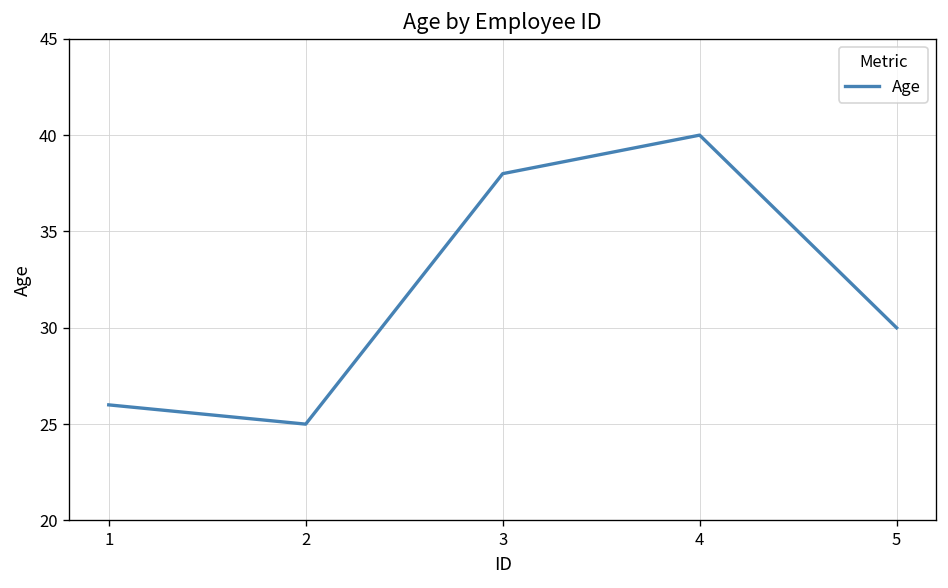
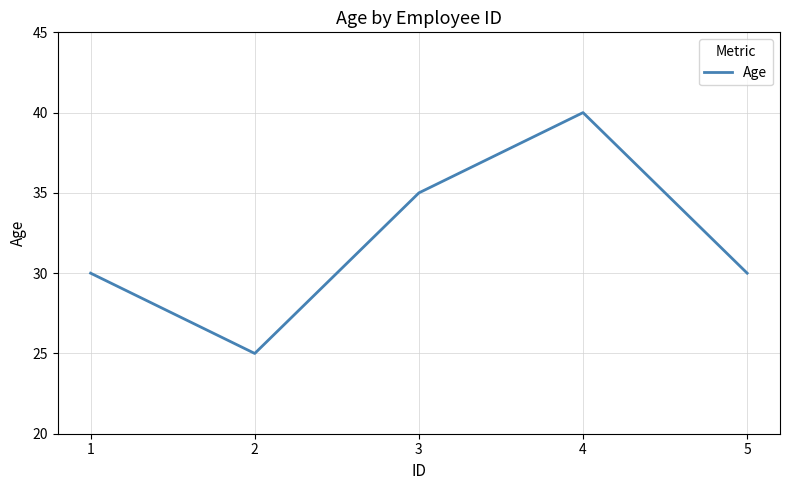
1: 26 -> 30
3: 38 -> 35
